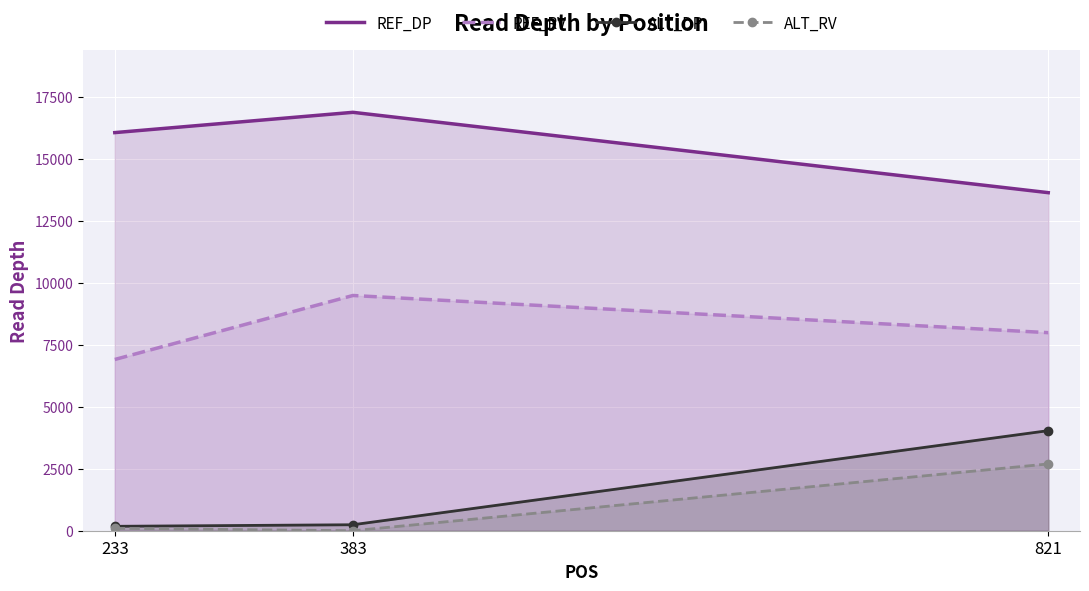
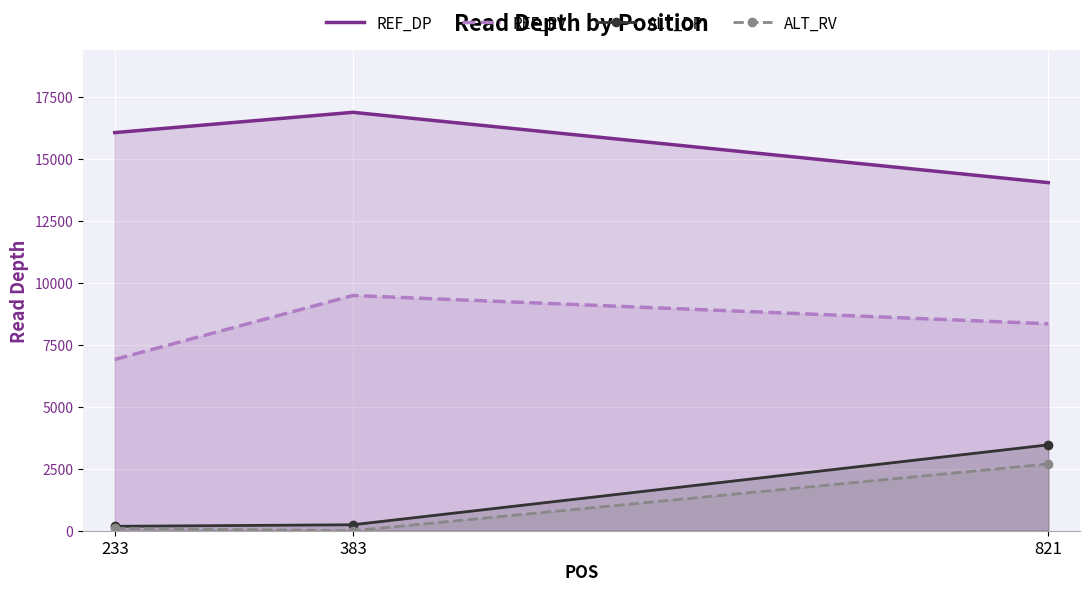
REF_DP, 821: 13600 -> 14000
REF_RV, 821: 8000 -> 8300
ALT_DP, 821: 4000 -> 3500
